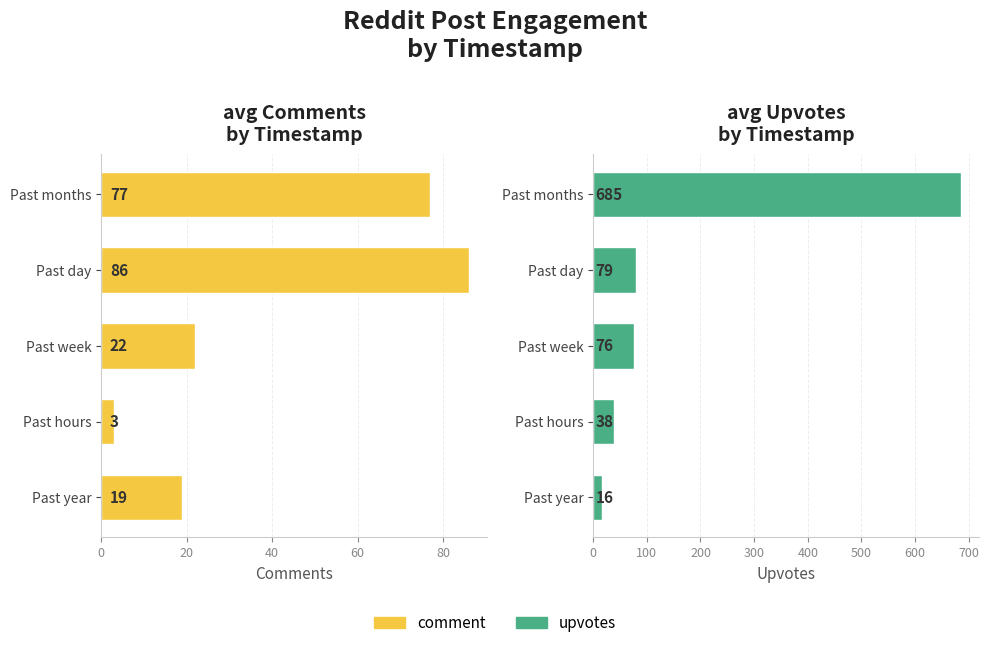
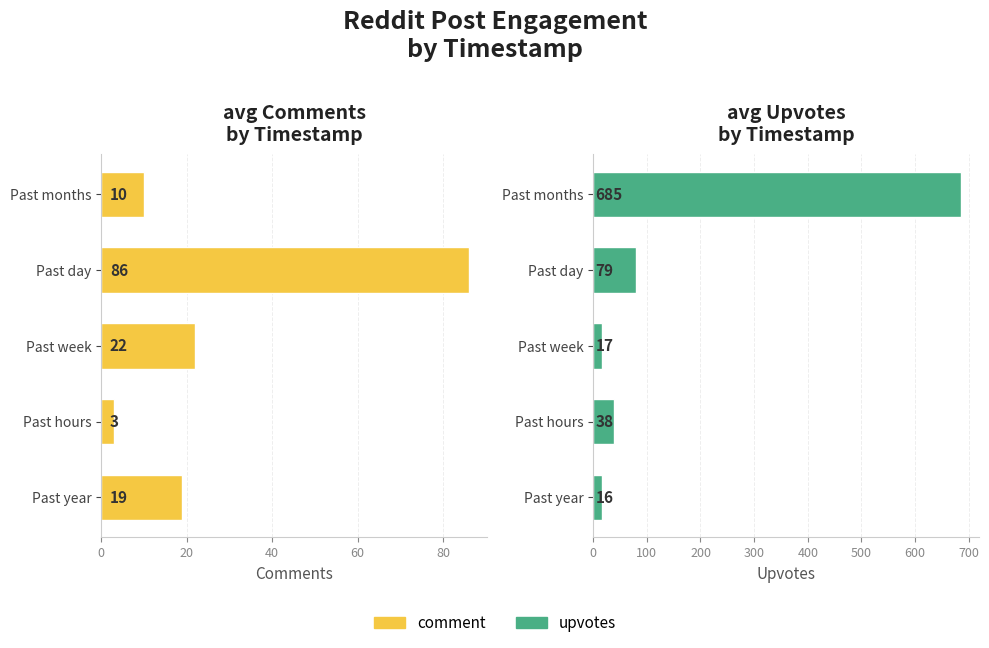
avg Comments by Timestamp, Past months: 77 -> 10
avg Upvotes by Timestamp, Past week: 76 -> 17
